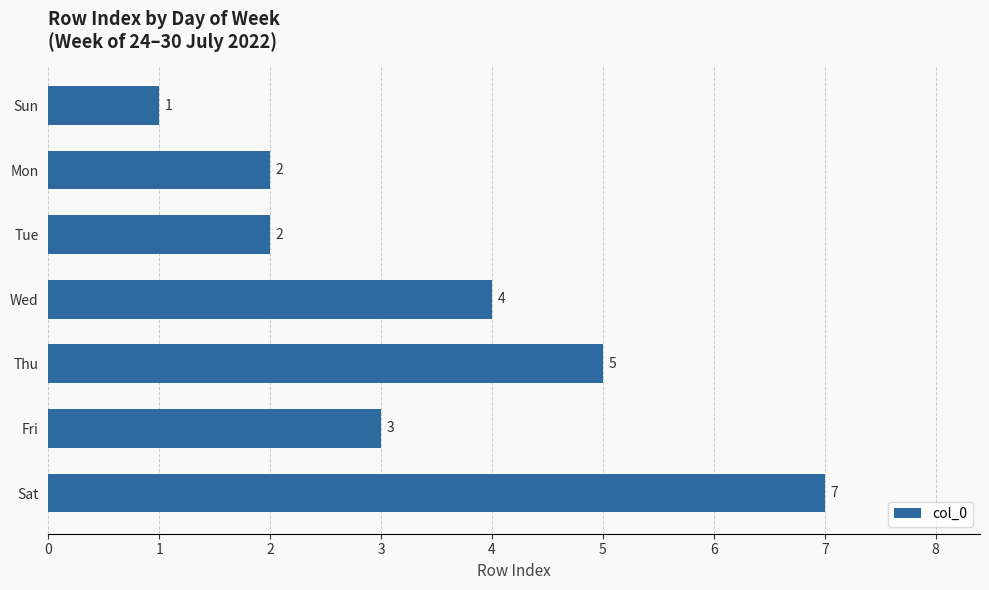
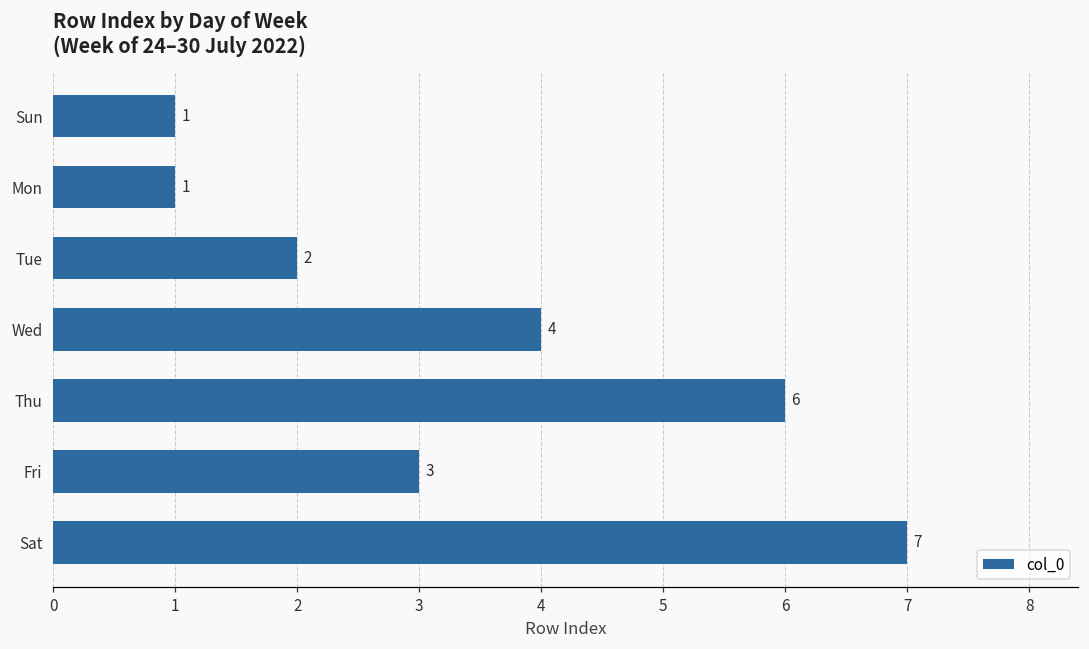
Mon: 2 -> 1
Thu: 5 -> 6
